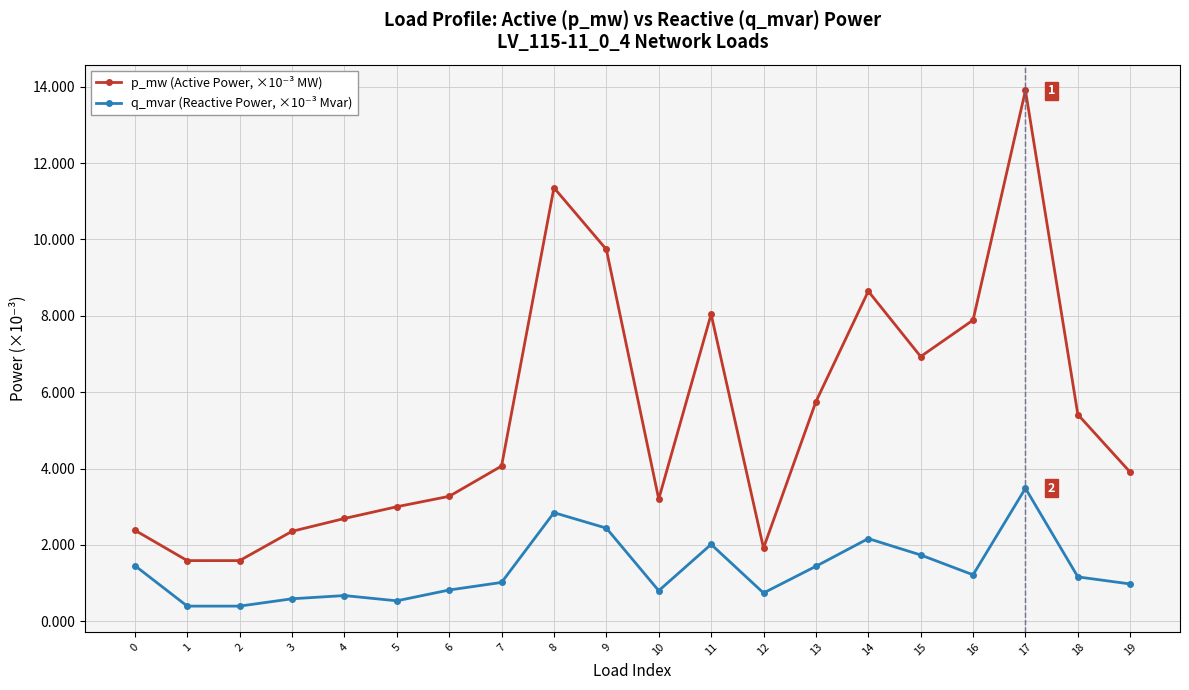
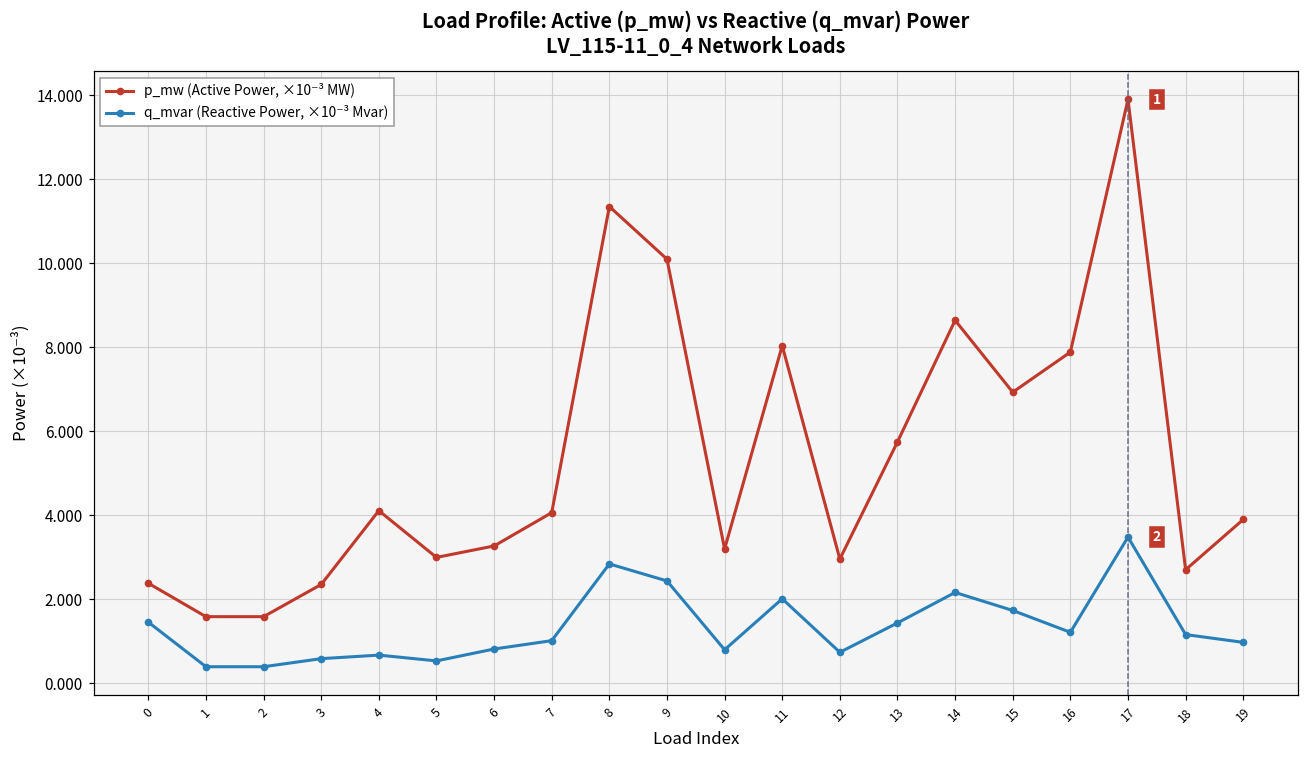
p_mw (Active Power, ×10⁻³ MW), 4: 2.7 -> 4.1
p_mw (Active Power, ×10⁻³ MW), 9: 9.7 -> 10.1
p_mw (Active Power, ×10⁻³ MW), 12: 1.9 -> 3.0
p_mw (Active Power, ×10⁻³ MW), 18: 5.4 -> 2.7
